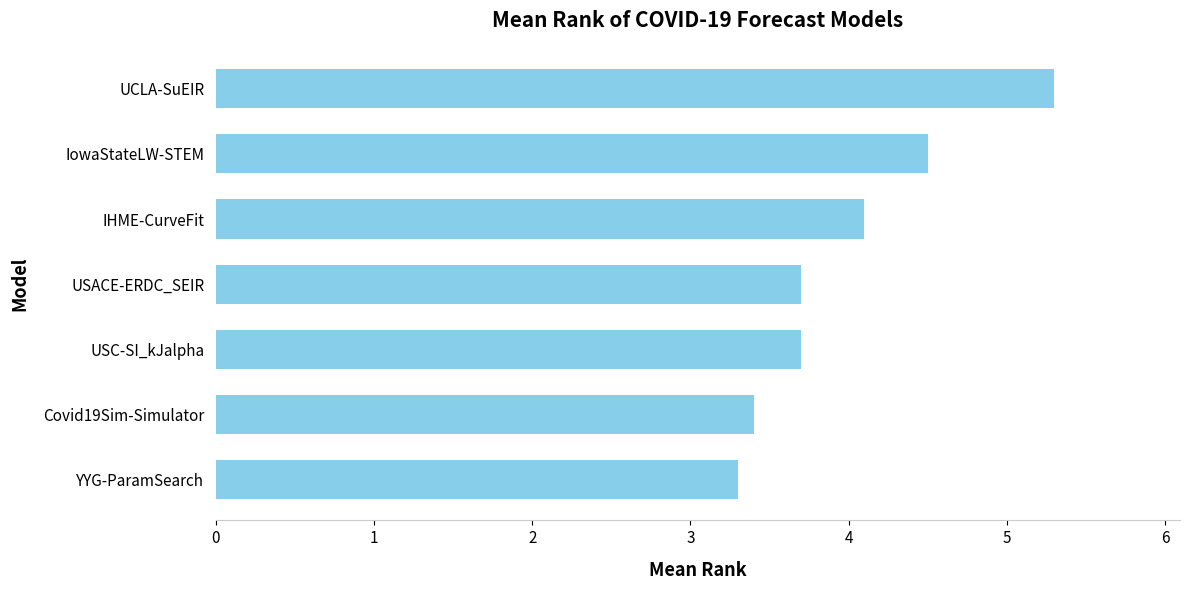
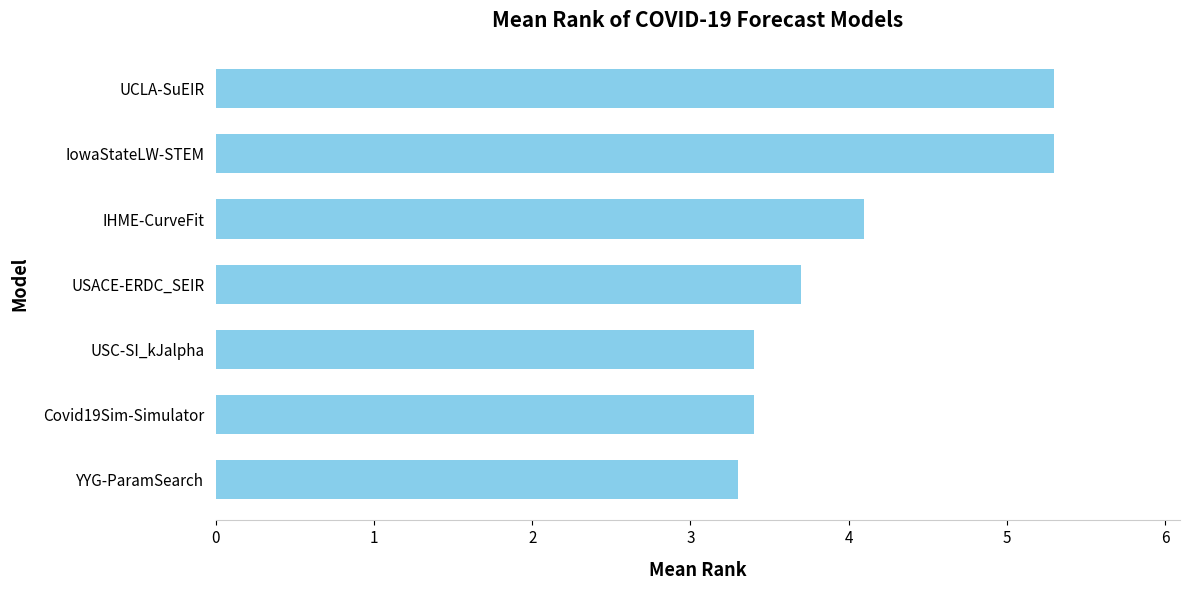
IowaStateLW-STEM: 4.5 -> 5.3
USC-SI_kJalpha: 3.7 -> 3.4
